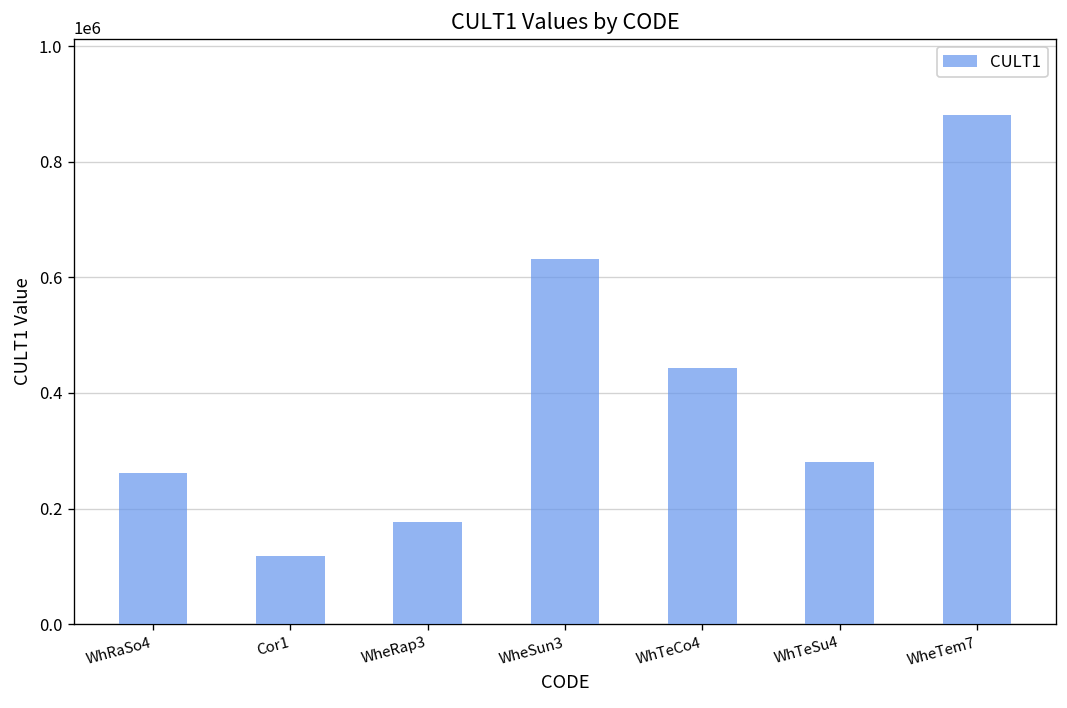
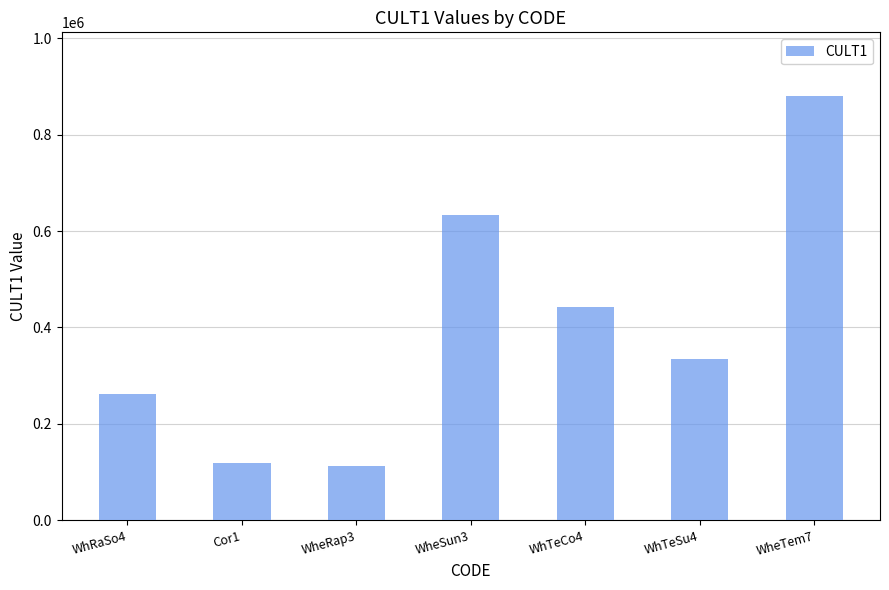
WheRap3: 180000 -> 110000
WhTeSu4: 280000 -> 330000
